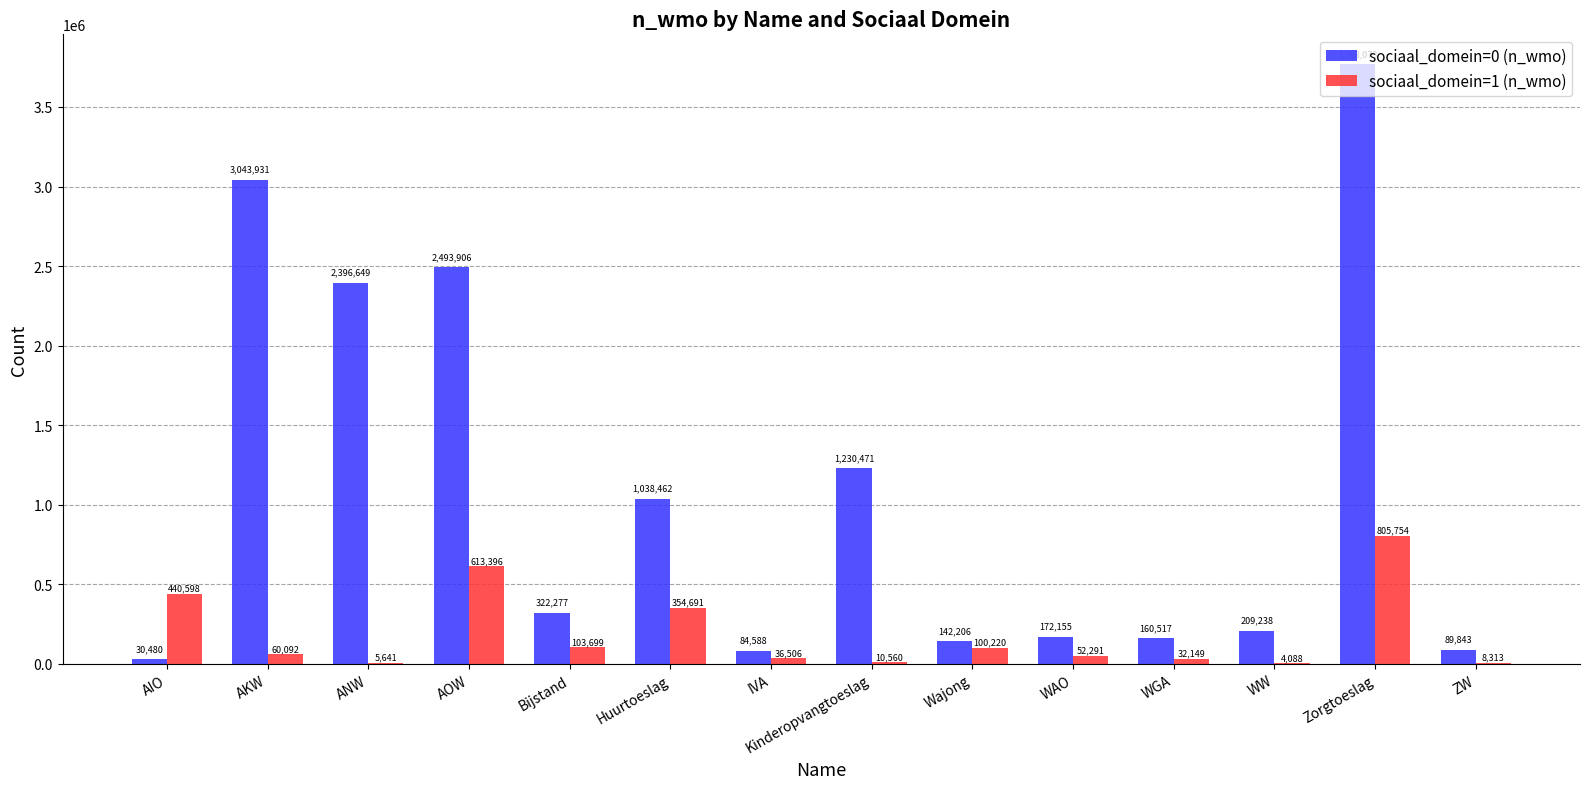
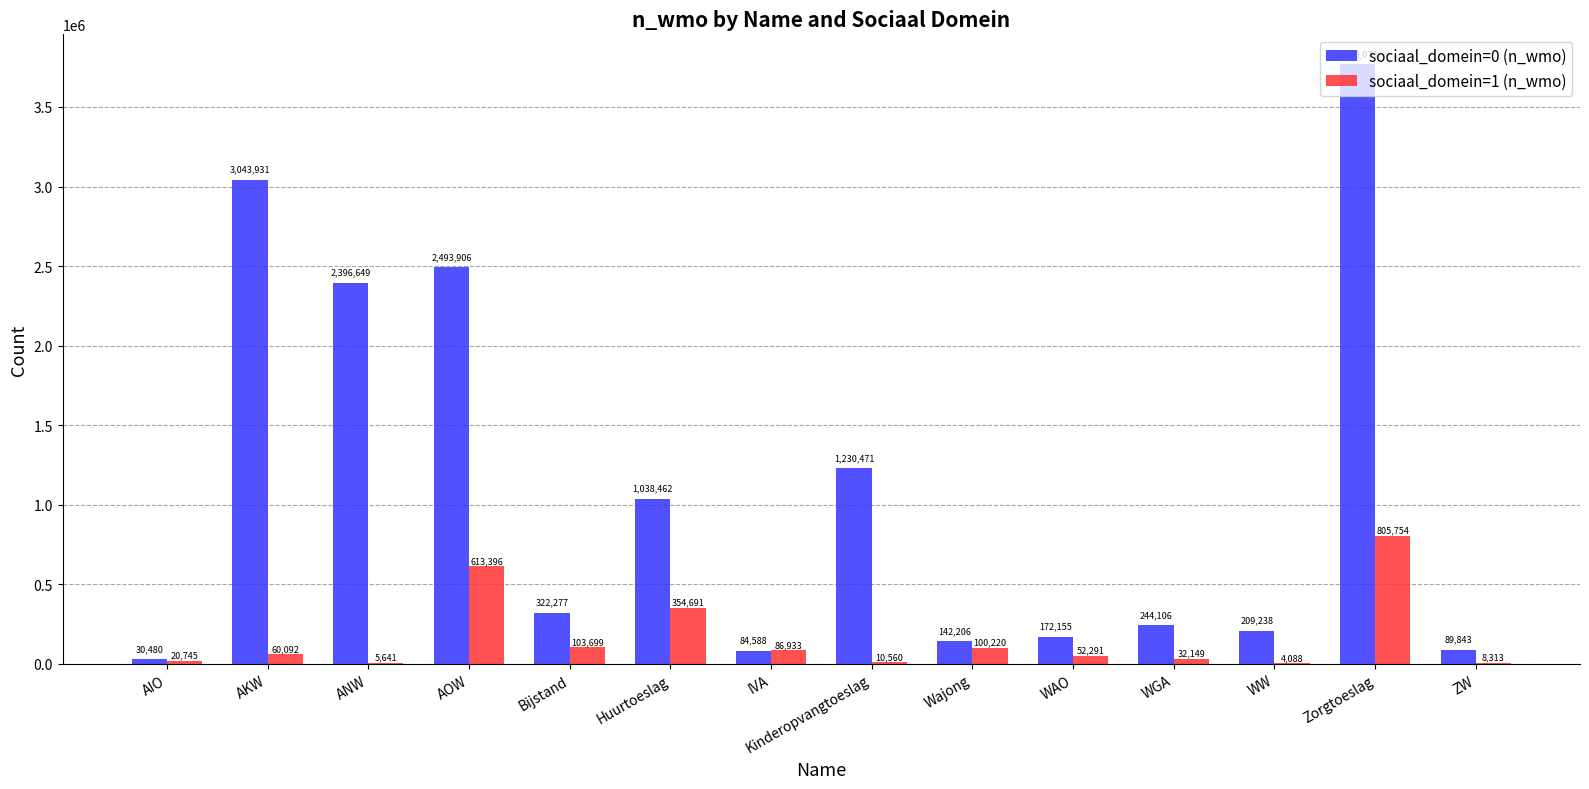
sociaal_domein=1 (n_wmo), AIO: 440,598 -> 20,745
sociaal_domein=1 (n_wmo), IVA: 36,506 -> 86,933
sociaal_domein=0 (n_wmo), WGA: 160,517 -> 244,106
